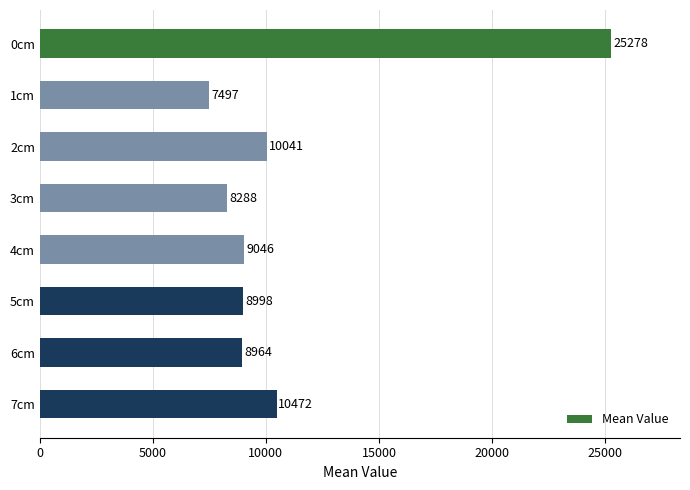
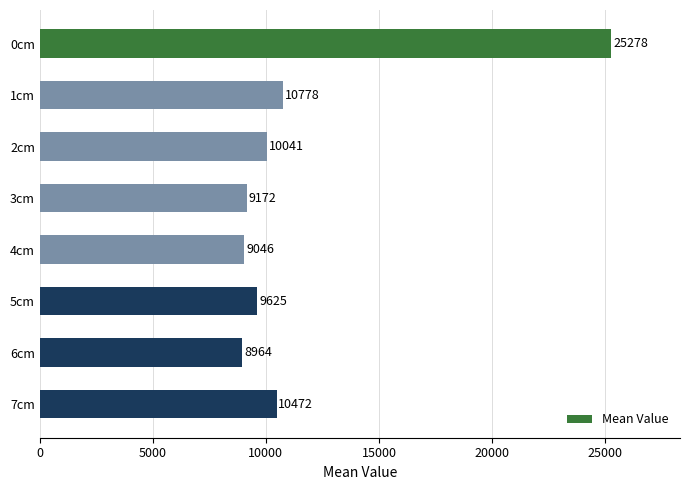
1cm: 7497 -> 10778
3cm: 8288 -> 9172
5cm: 8998 -> 9625
